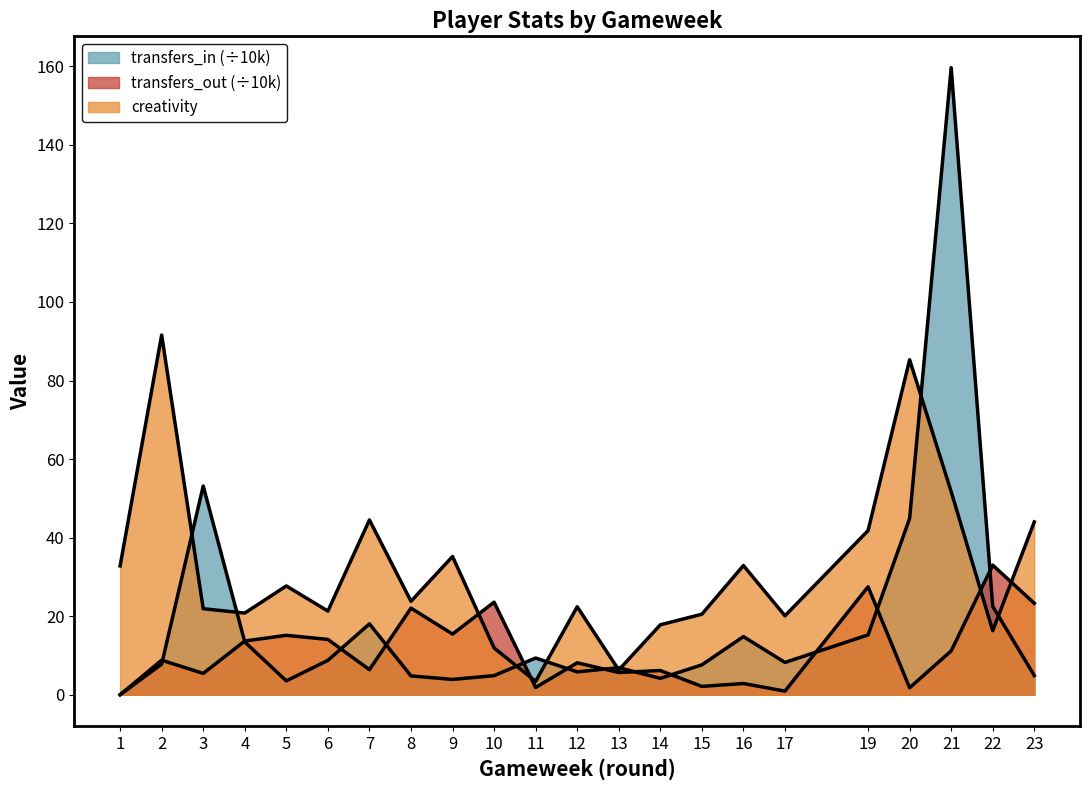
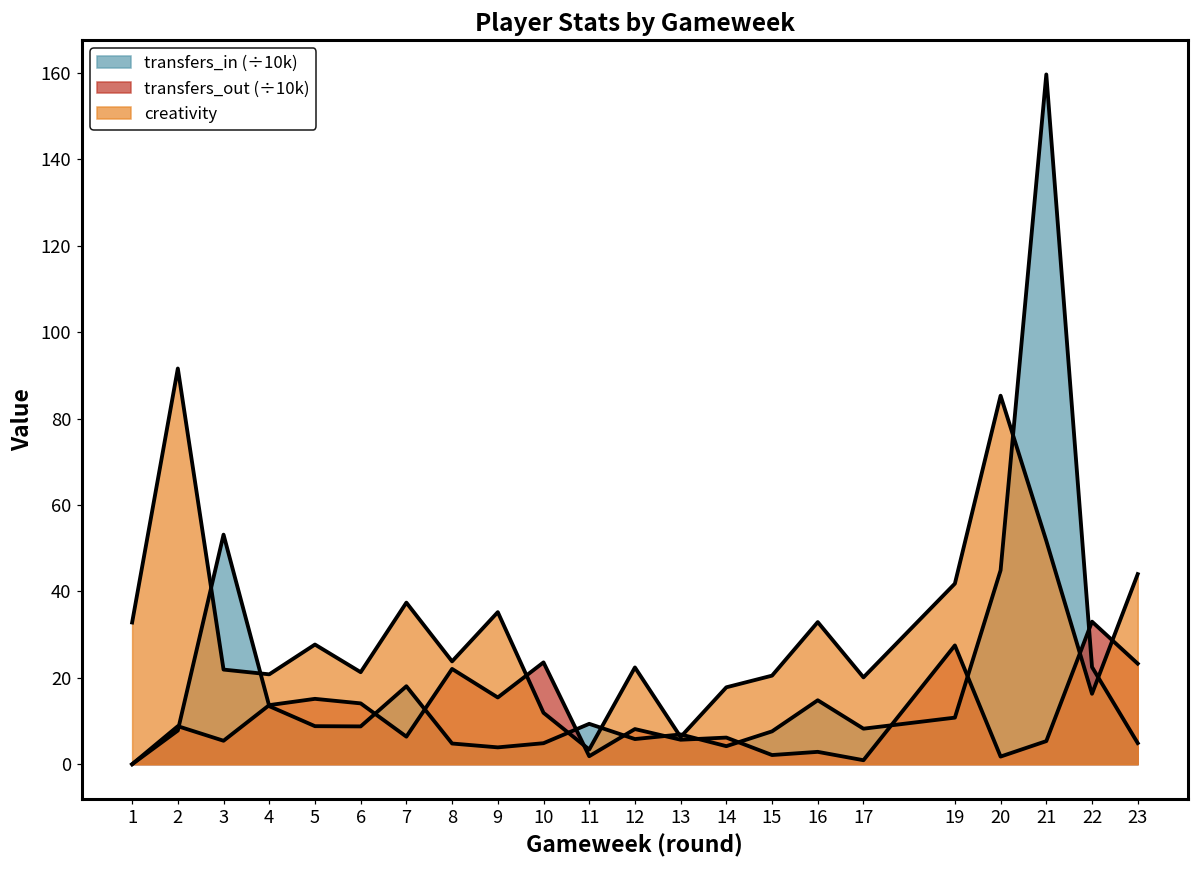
transfers_in (÷10k), 5: 4 -> 9
creativity, 7: 45 -> 37
transfers_in (÷10k), 19: 15 -> 11
transfers_out (÷10k), 21: 11 -> 5
